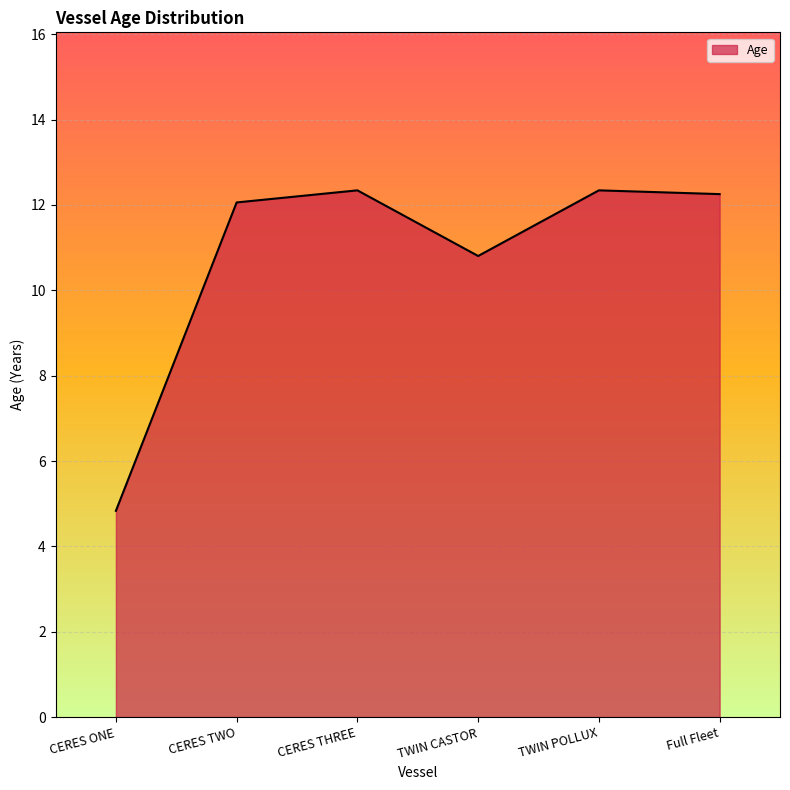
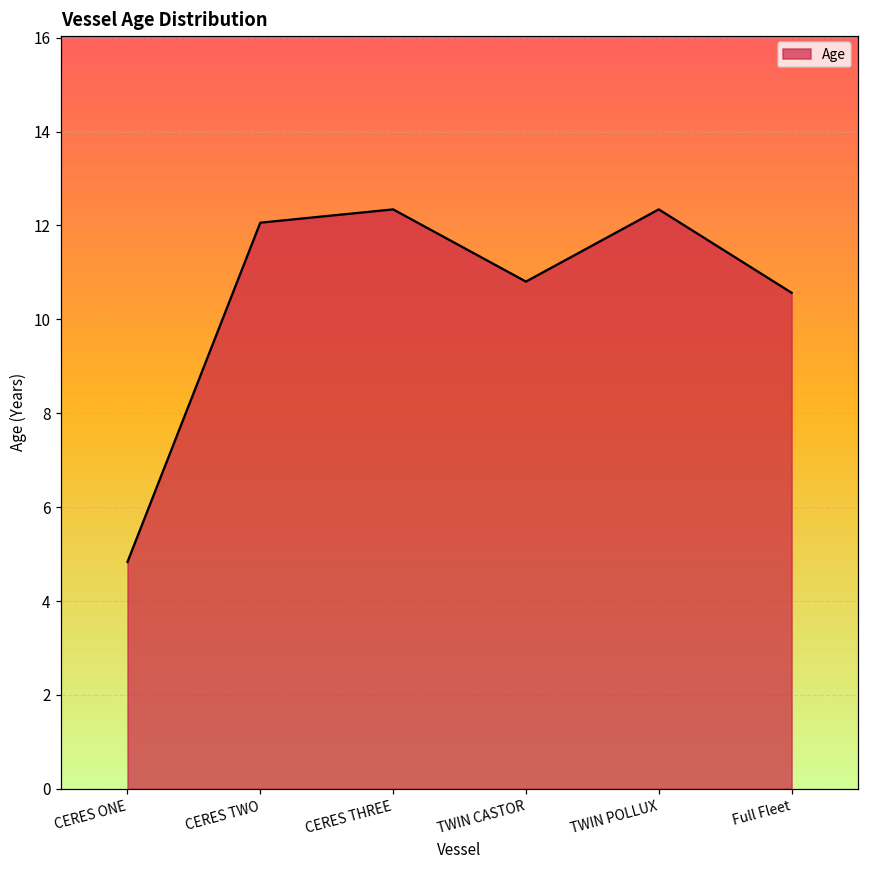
Full Fleet: 12.3 -> 10.6
